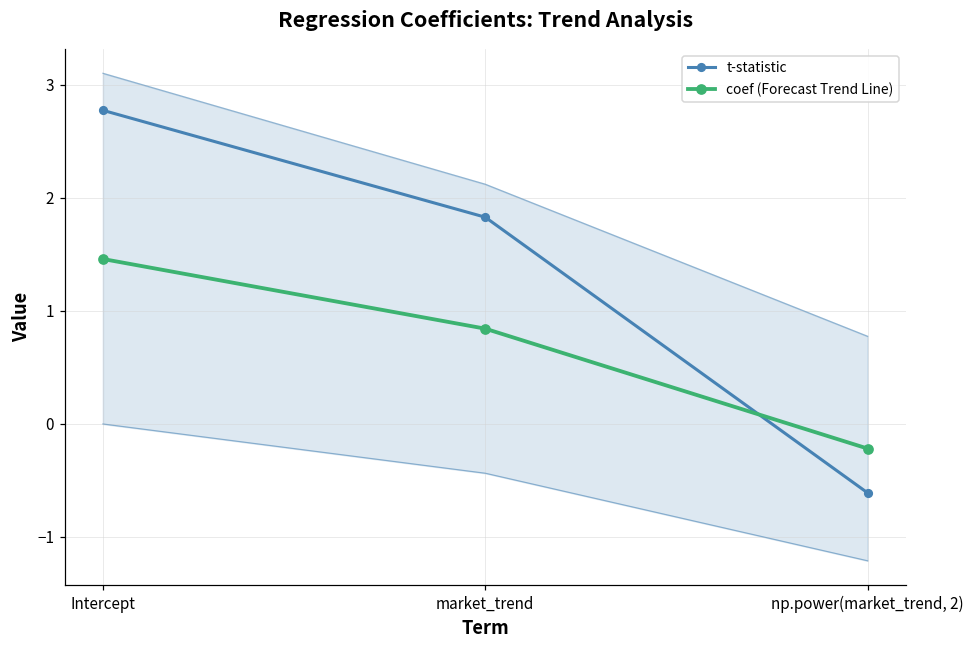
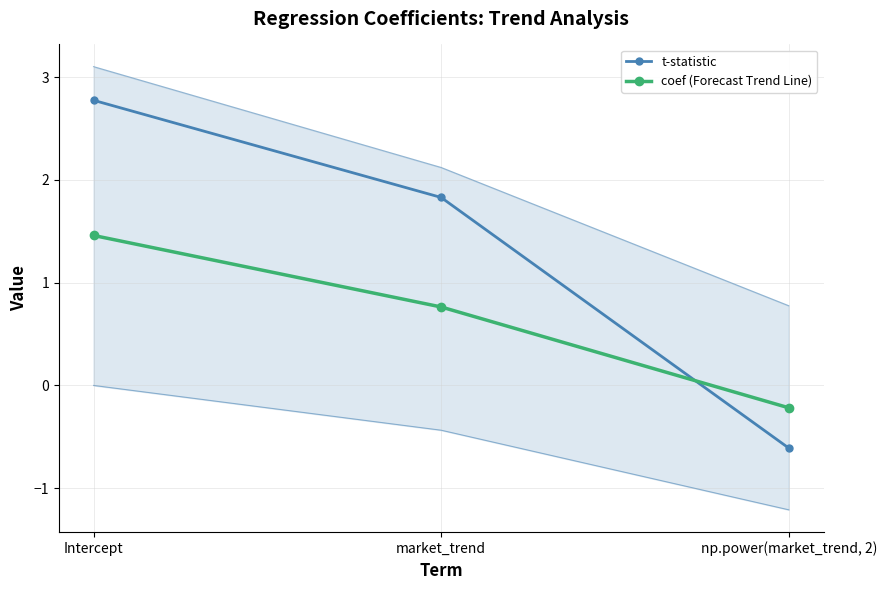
coef (Forecast Trend Line), market_trend: 0.84 -> 0.76
